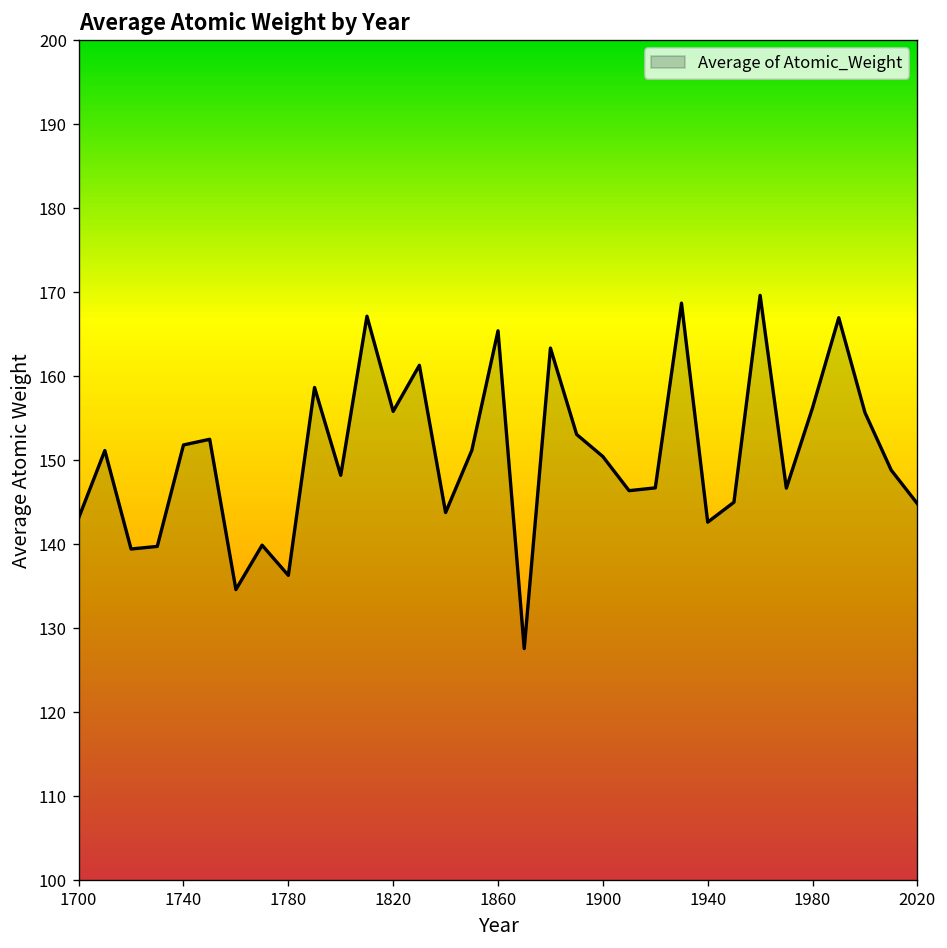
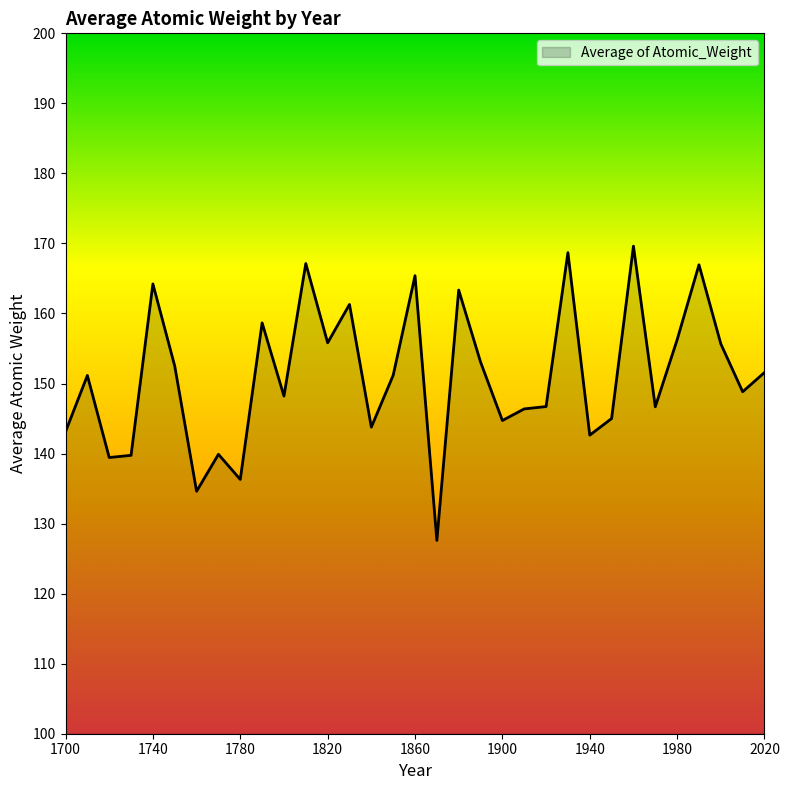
1740: 152 -> 164
1900: 150 -> 145
2020: 145 -> 152
